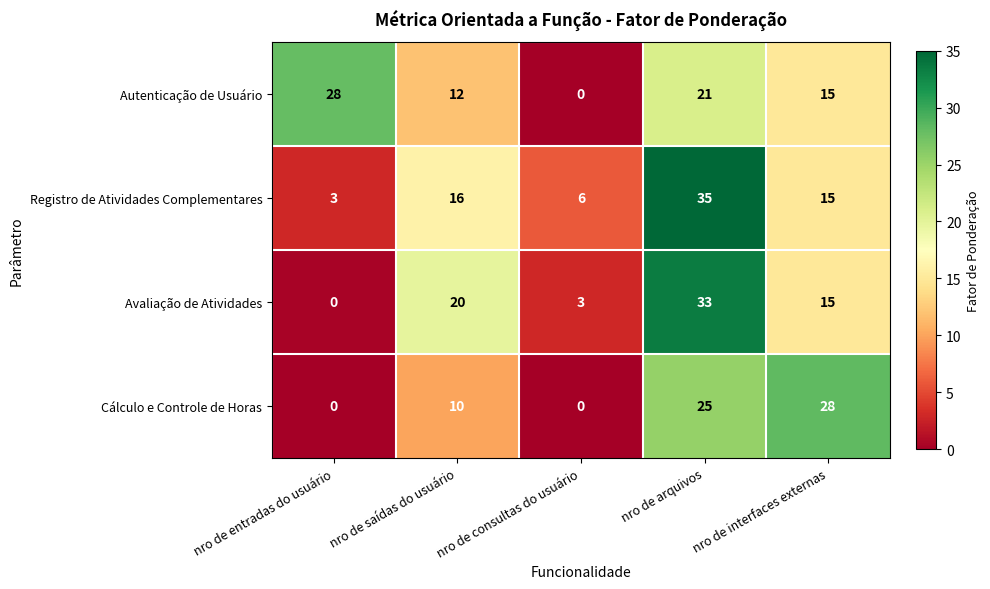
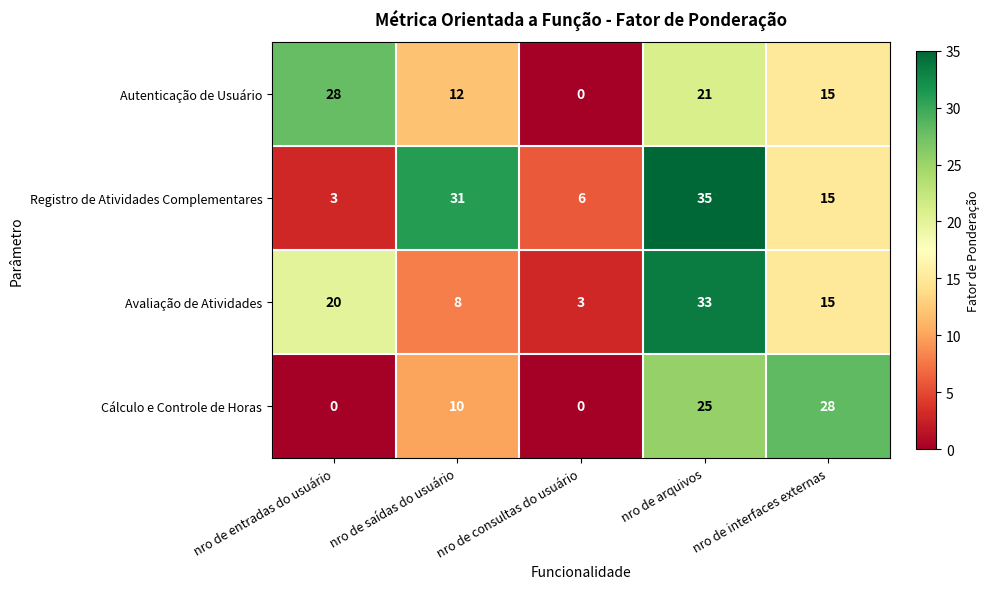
Registro de Atividades Complementares, nro de saídas do usuário: 16 -> 31
Avaliação de Atividades, nro de entradas do usuário: 0 -> 20
Avaliação de Atividades, nro de saídas do usuário: 20 -> 8
